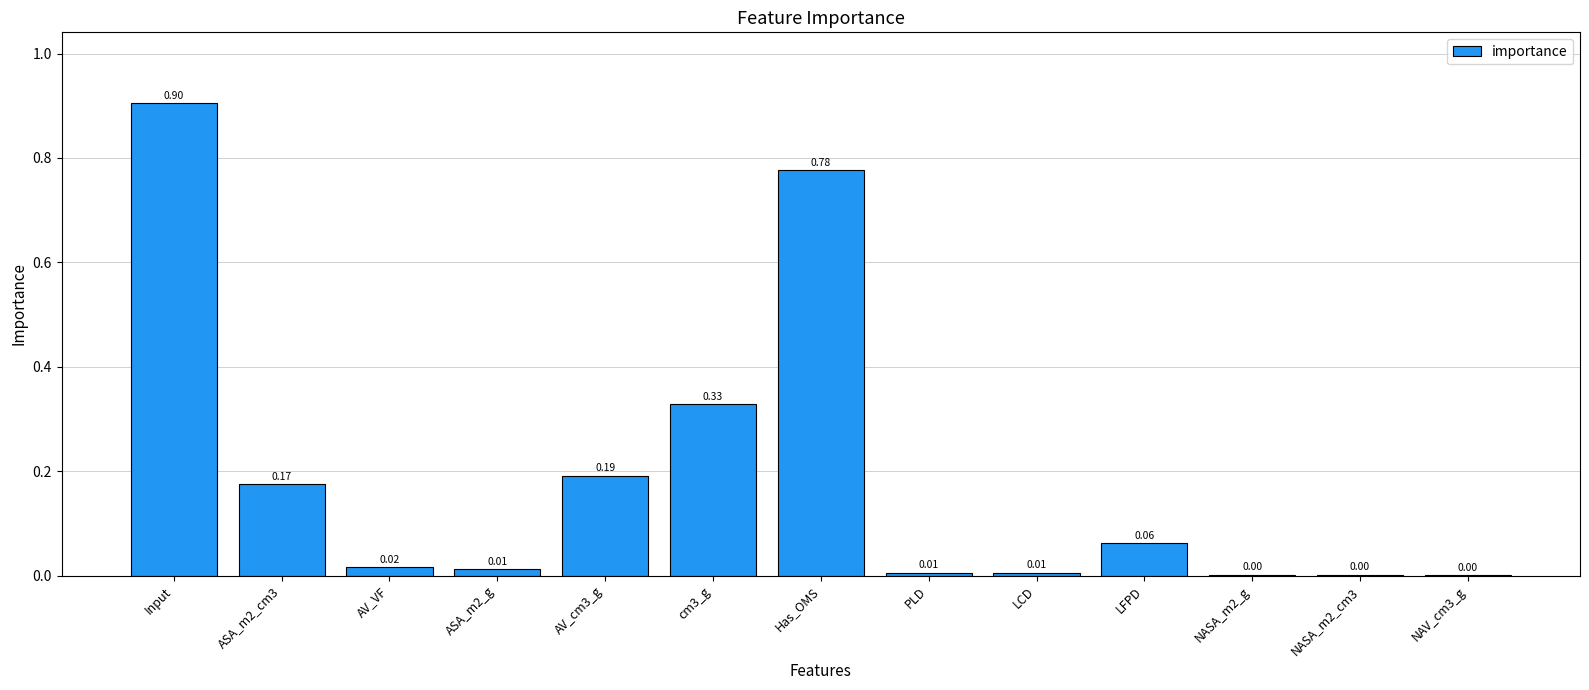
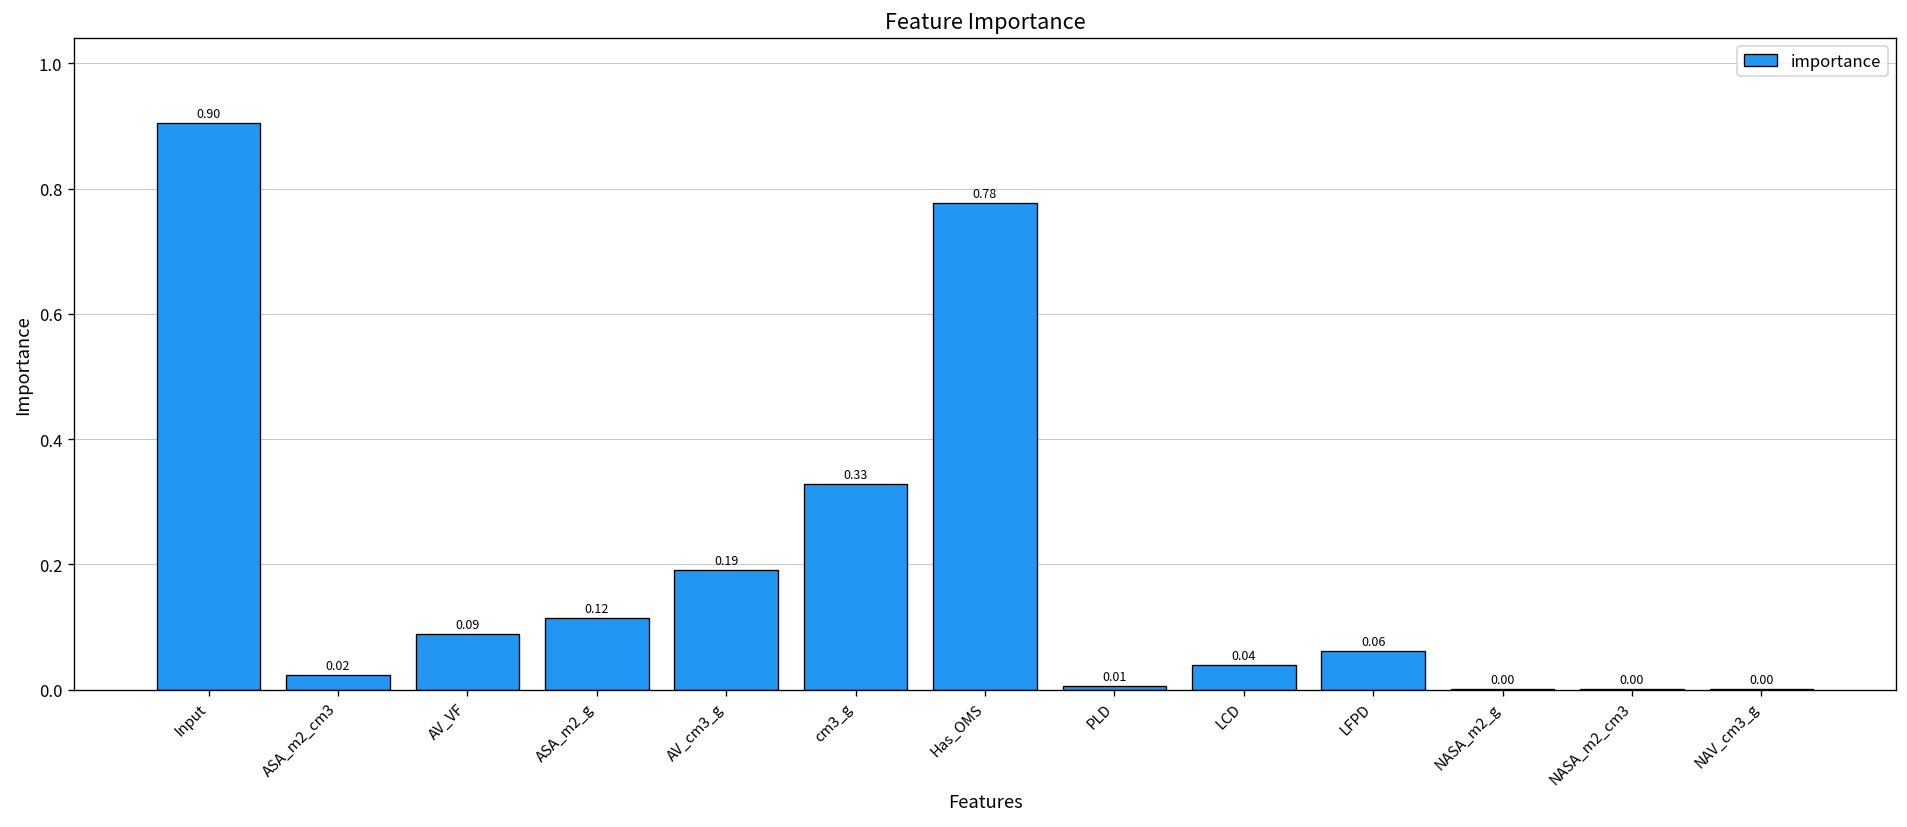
ASA_m2_cm3: 0.17 -> 0.02
AV_VF: 0.02 -> 0.09
ASA_m2_g: 0.01 -> 0.12
LCD: 0.01 -> 0.04
